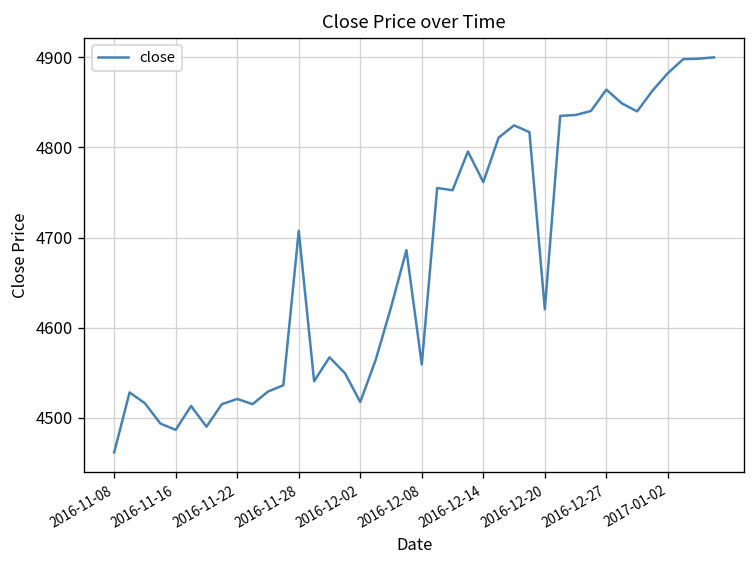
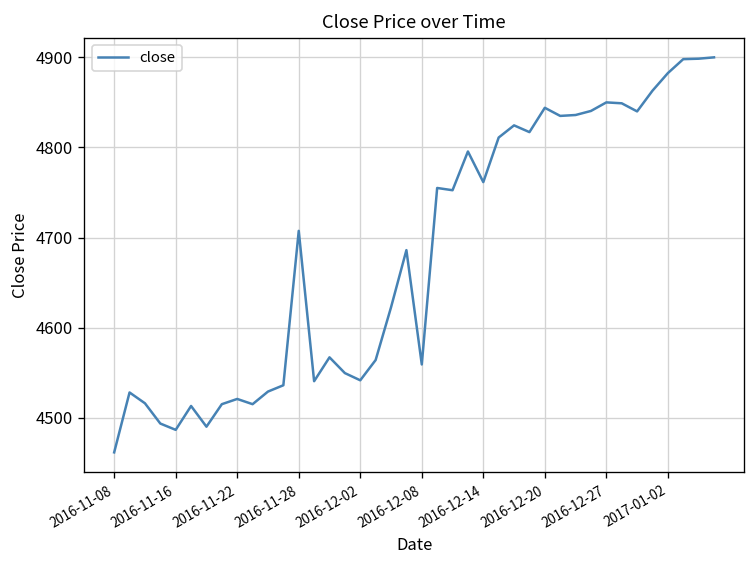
2016-12-02: 4520 -> 4540
2016-12-20: 4620 -> 4840
2016-12-27: 4860 -> 4850
